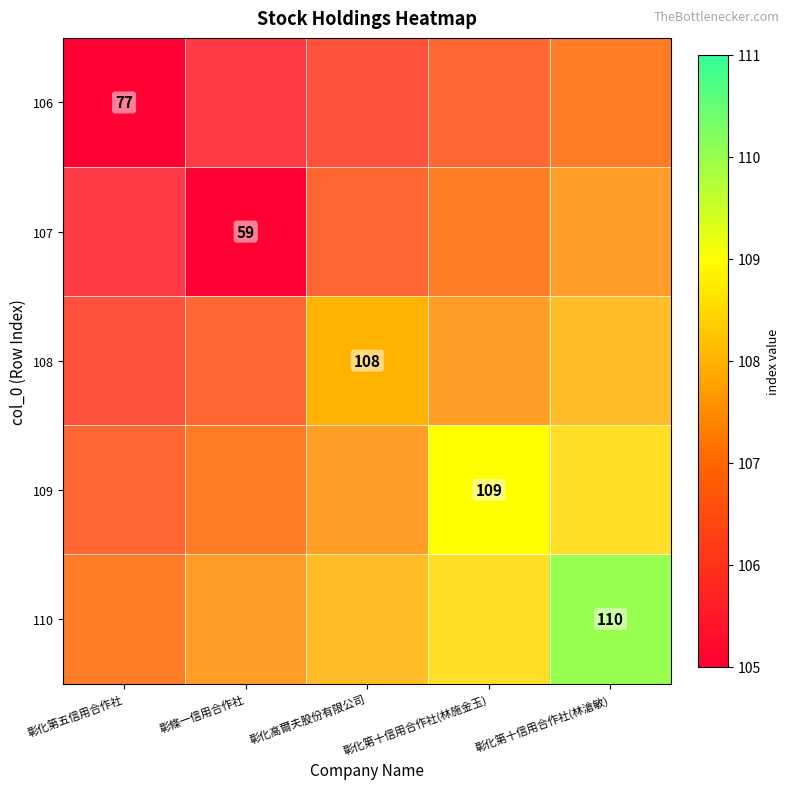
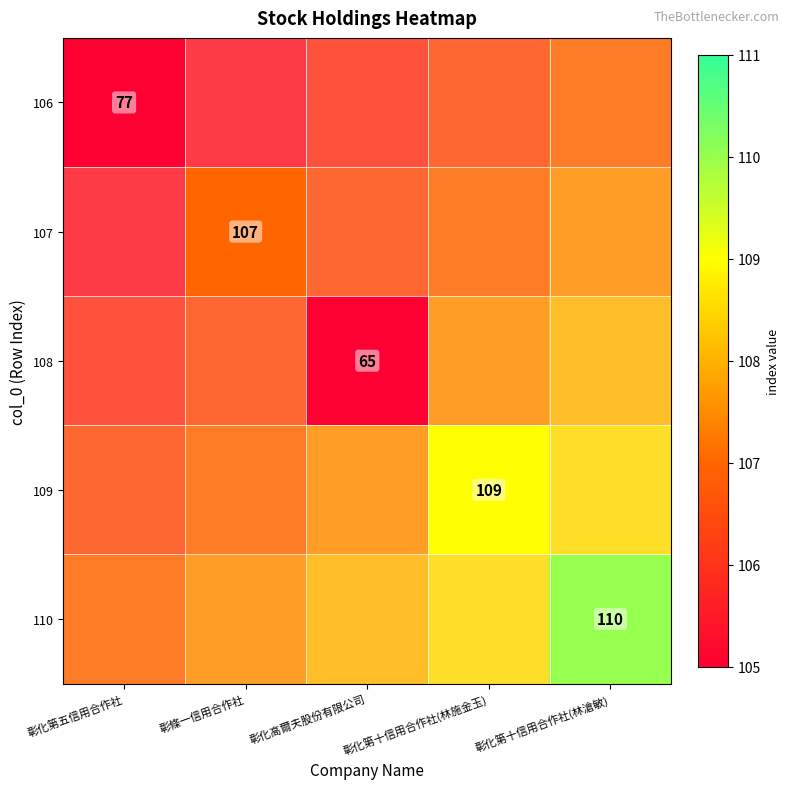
107, 彰條一信用合作社: 59 -> 107
108, 彰化高爾夫股份有限公司: 108 -> 65
